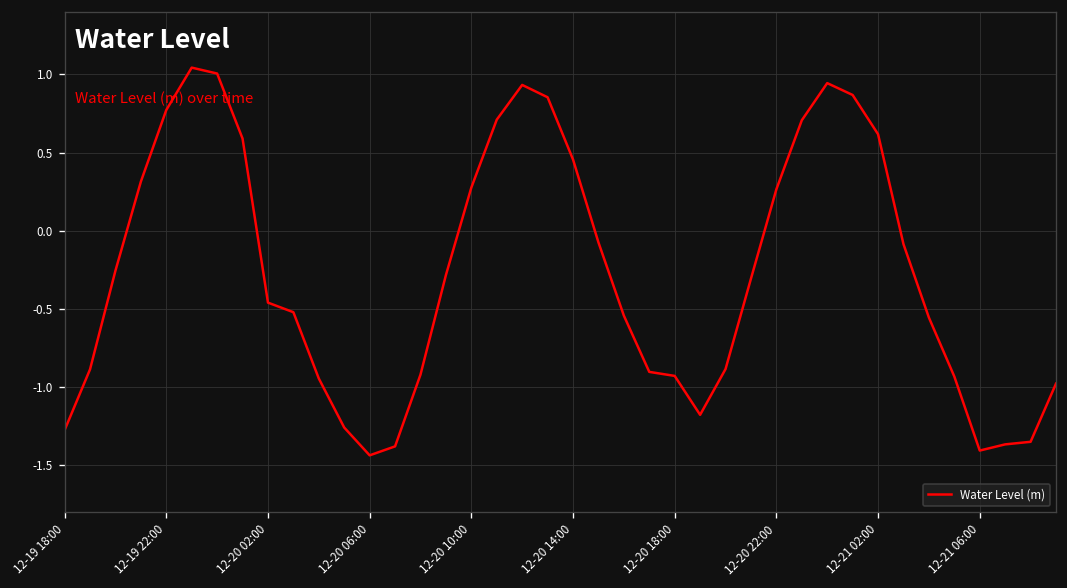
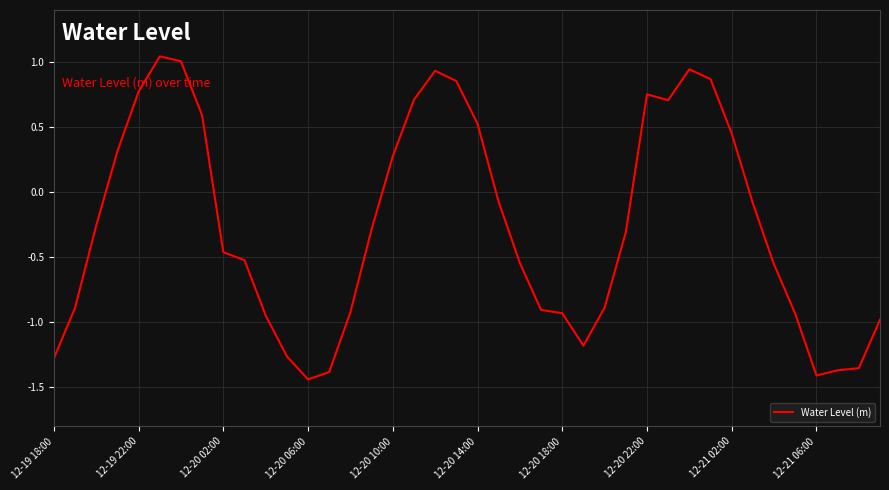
12-20 14:00: 0.46 -> 0.53
12-20 22:00: 0.26 -> 0.75
12-21 02:00: 0.62 -> 0.45
